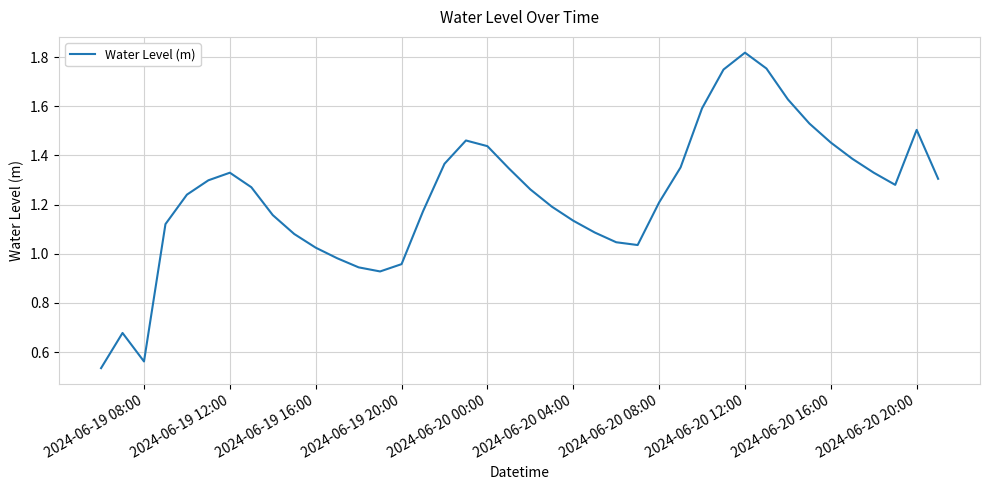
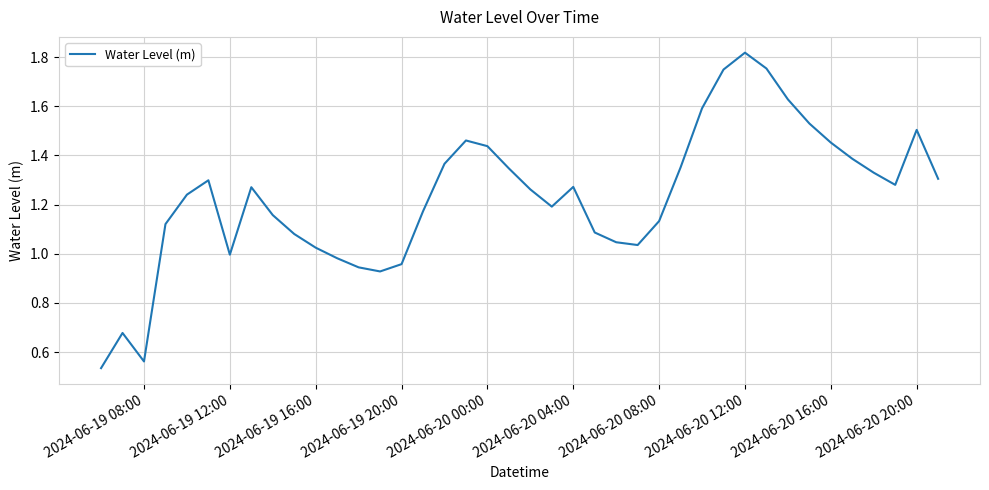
2024-06-19 12:00: 1.33 -> 1.00
2024-06-20 04:00: 1.13 -> 1.27
2024-06-20 08:00: 1.21 -> 1.13
